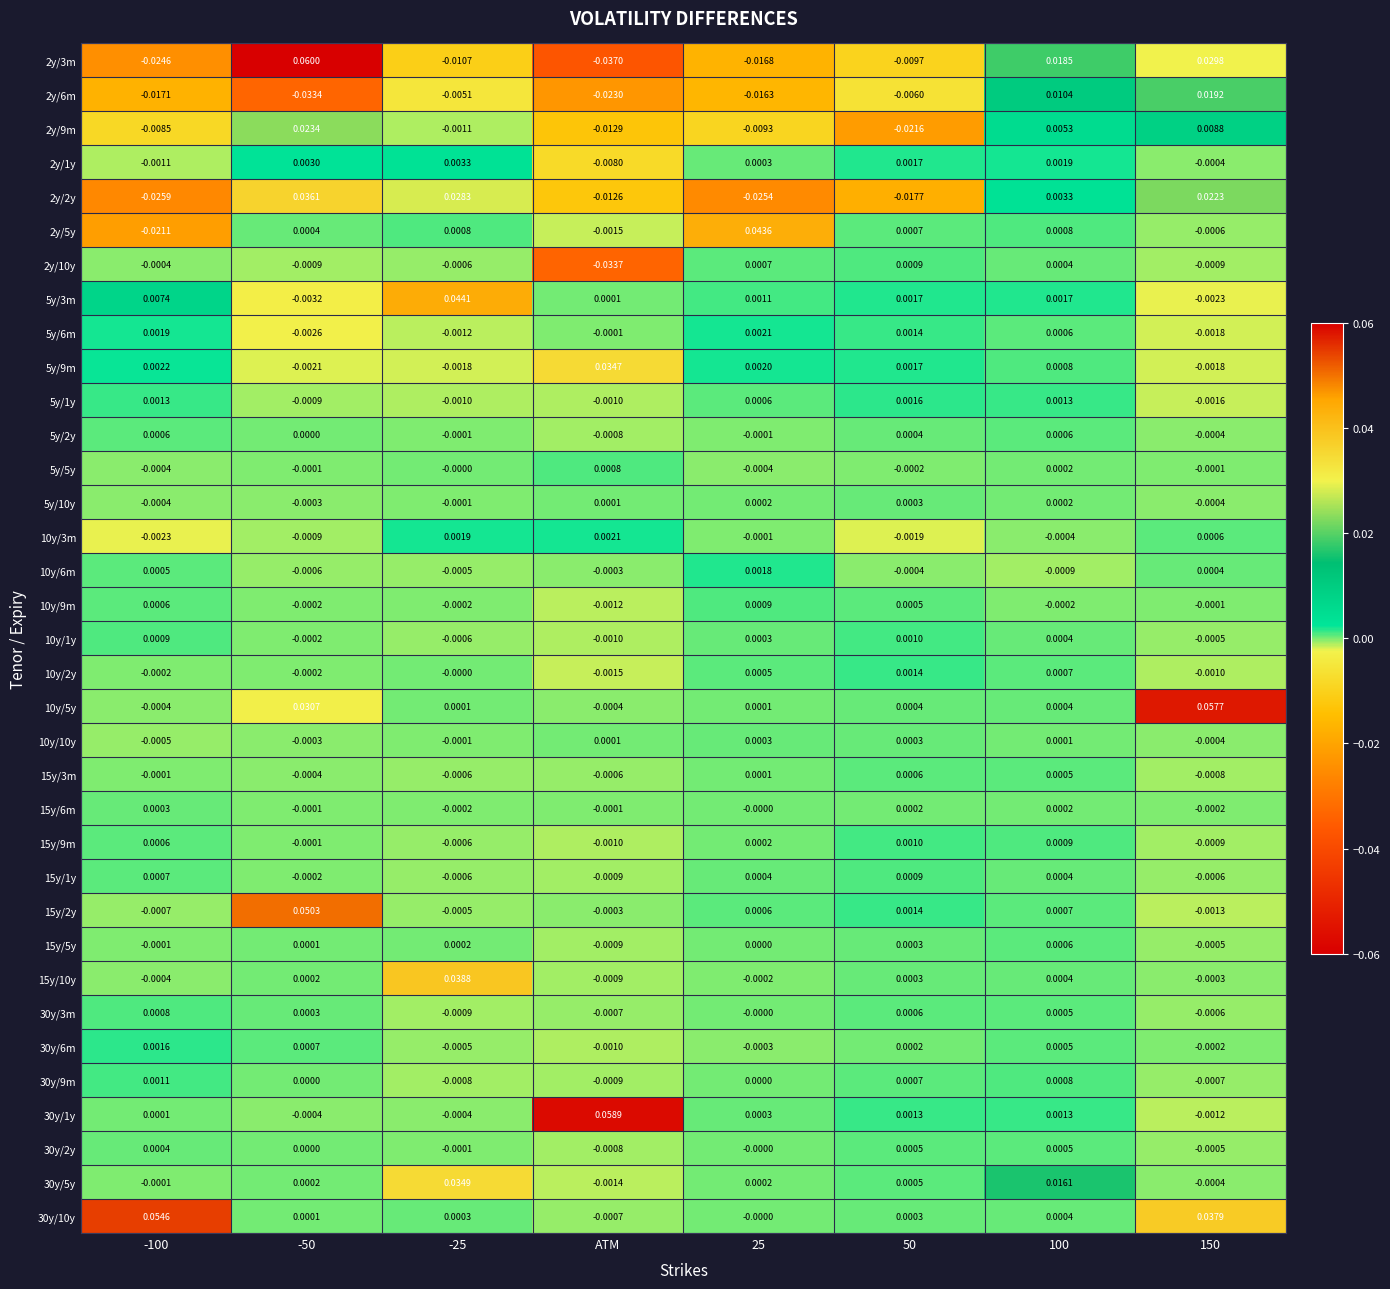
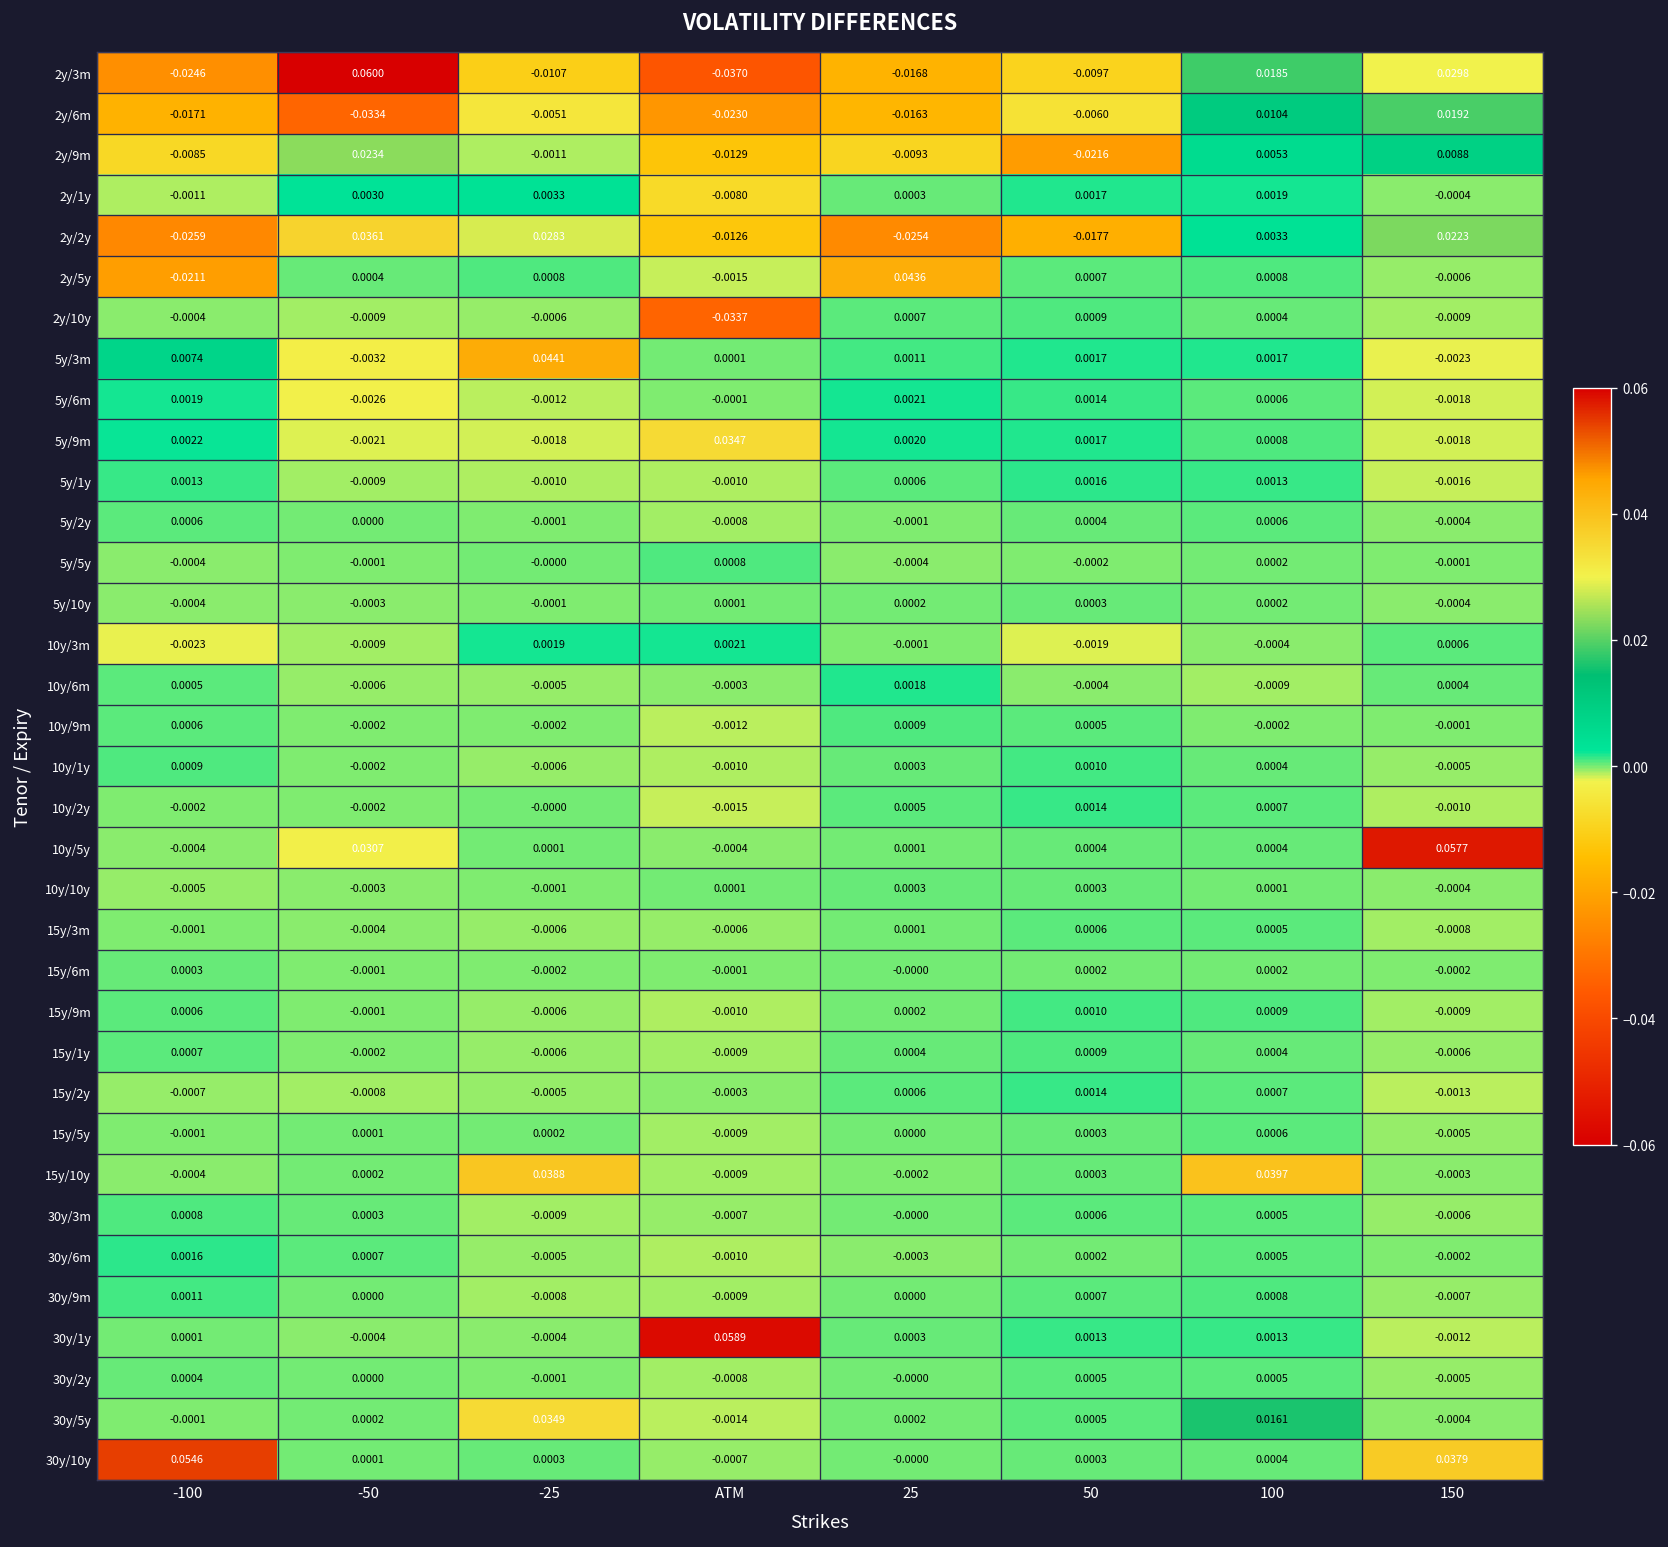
15y/2y, -50: 0.0503 -> -0.0008
15y/10y, 100: 0.0004 -> 0.0397
